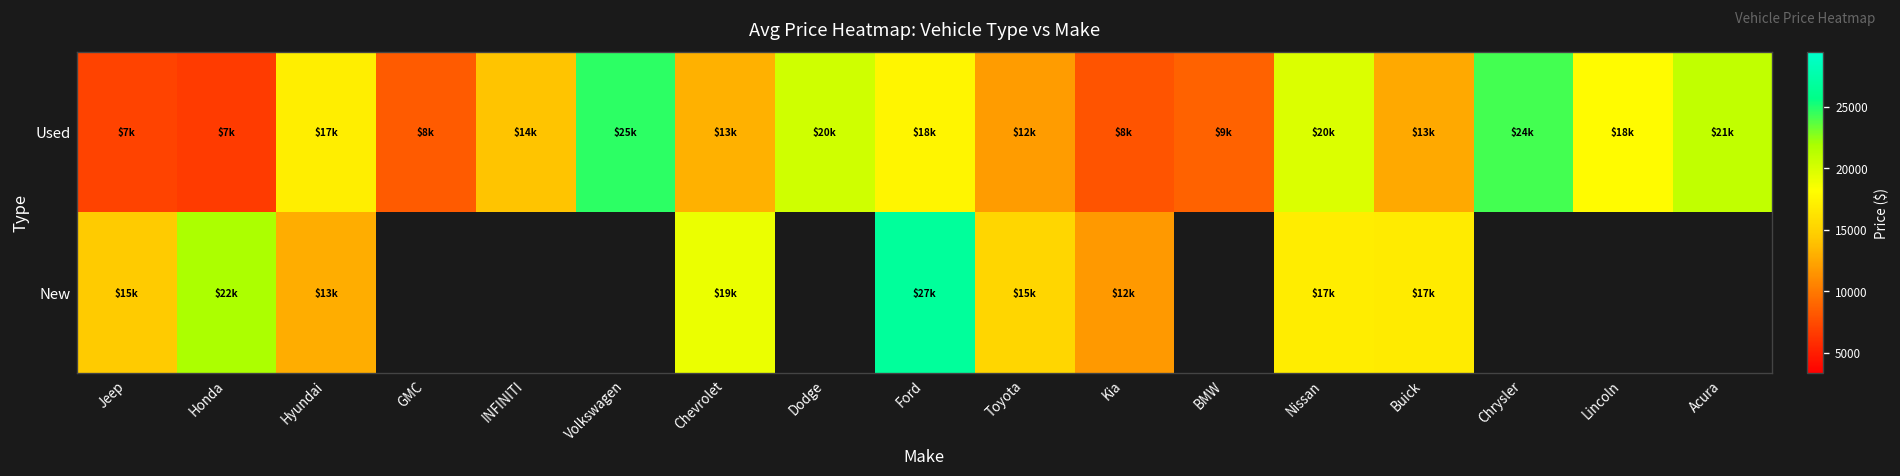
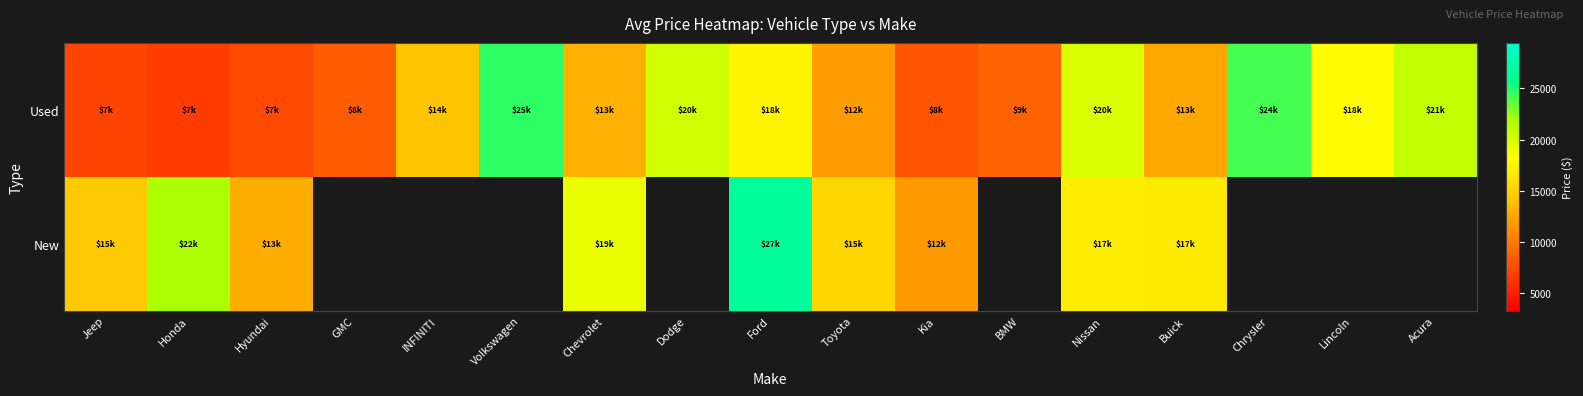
Used, Hyundai: $17k -> $7k
